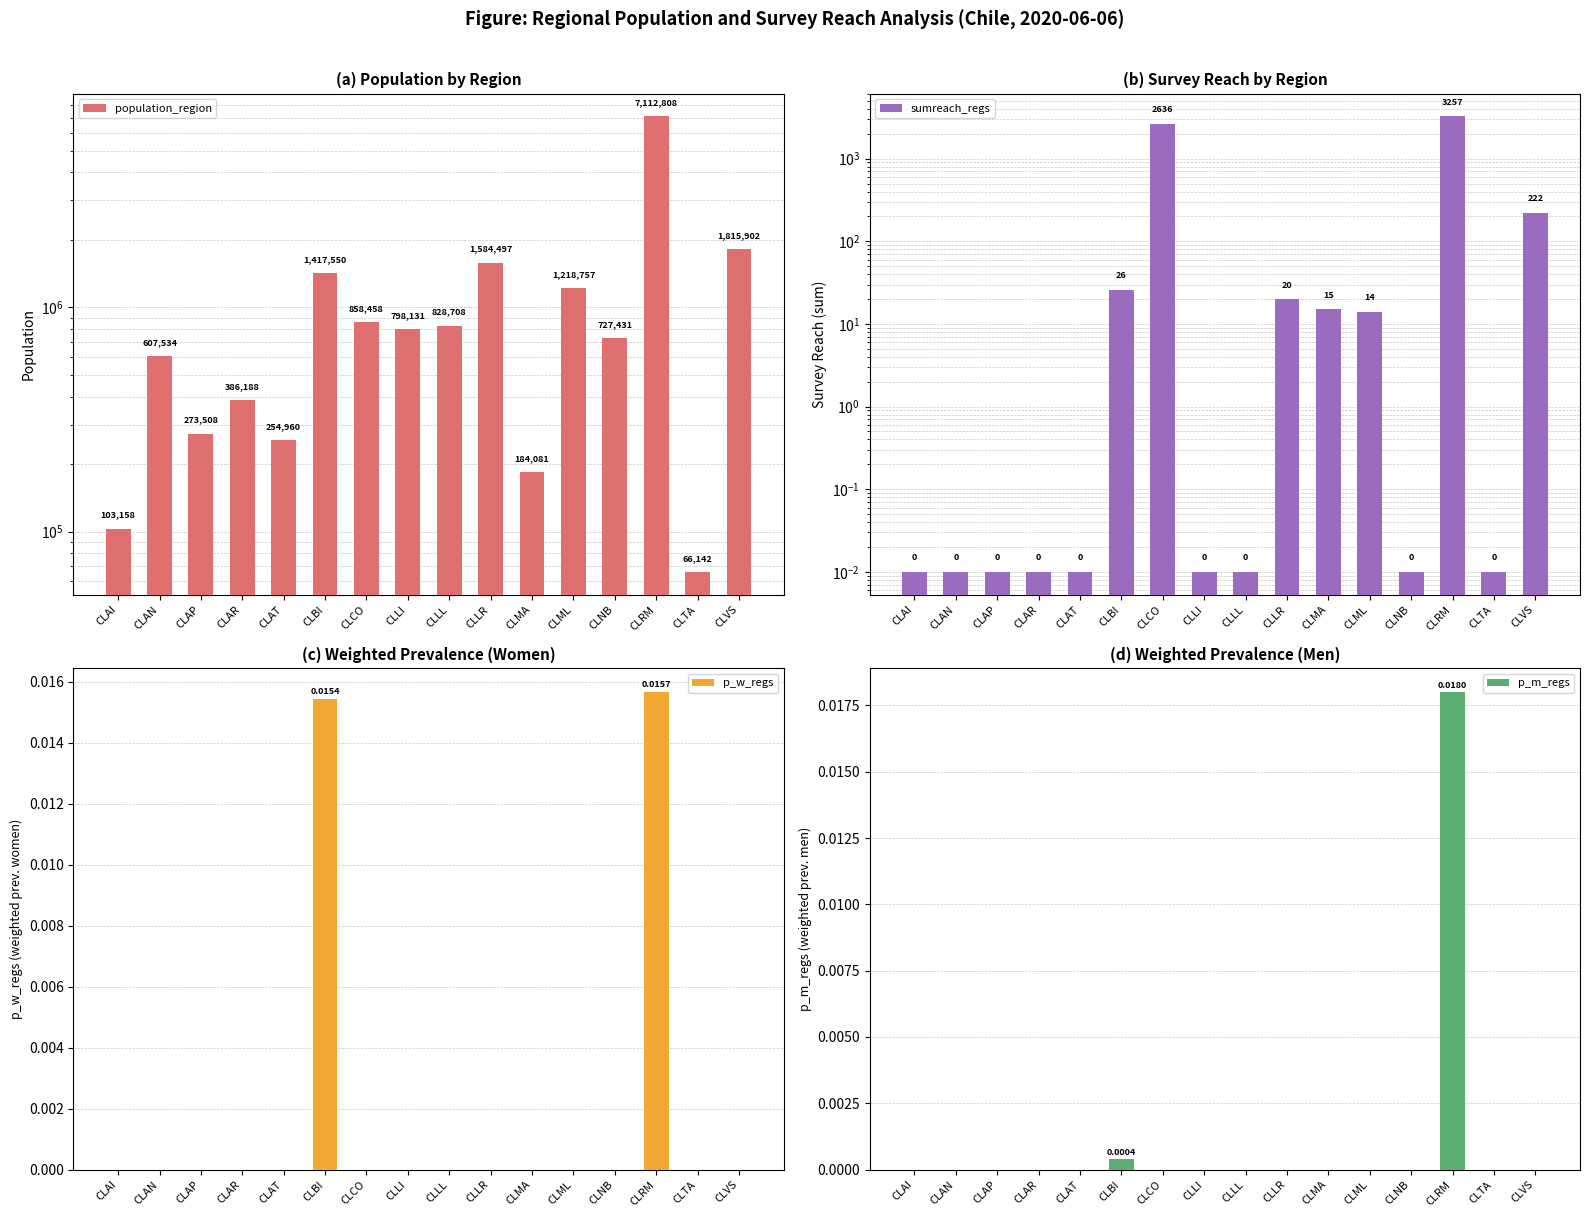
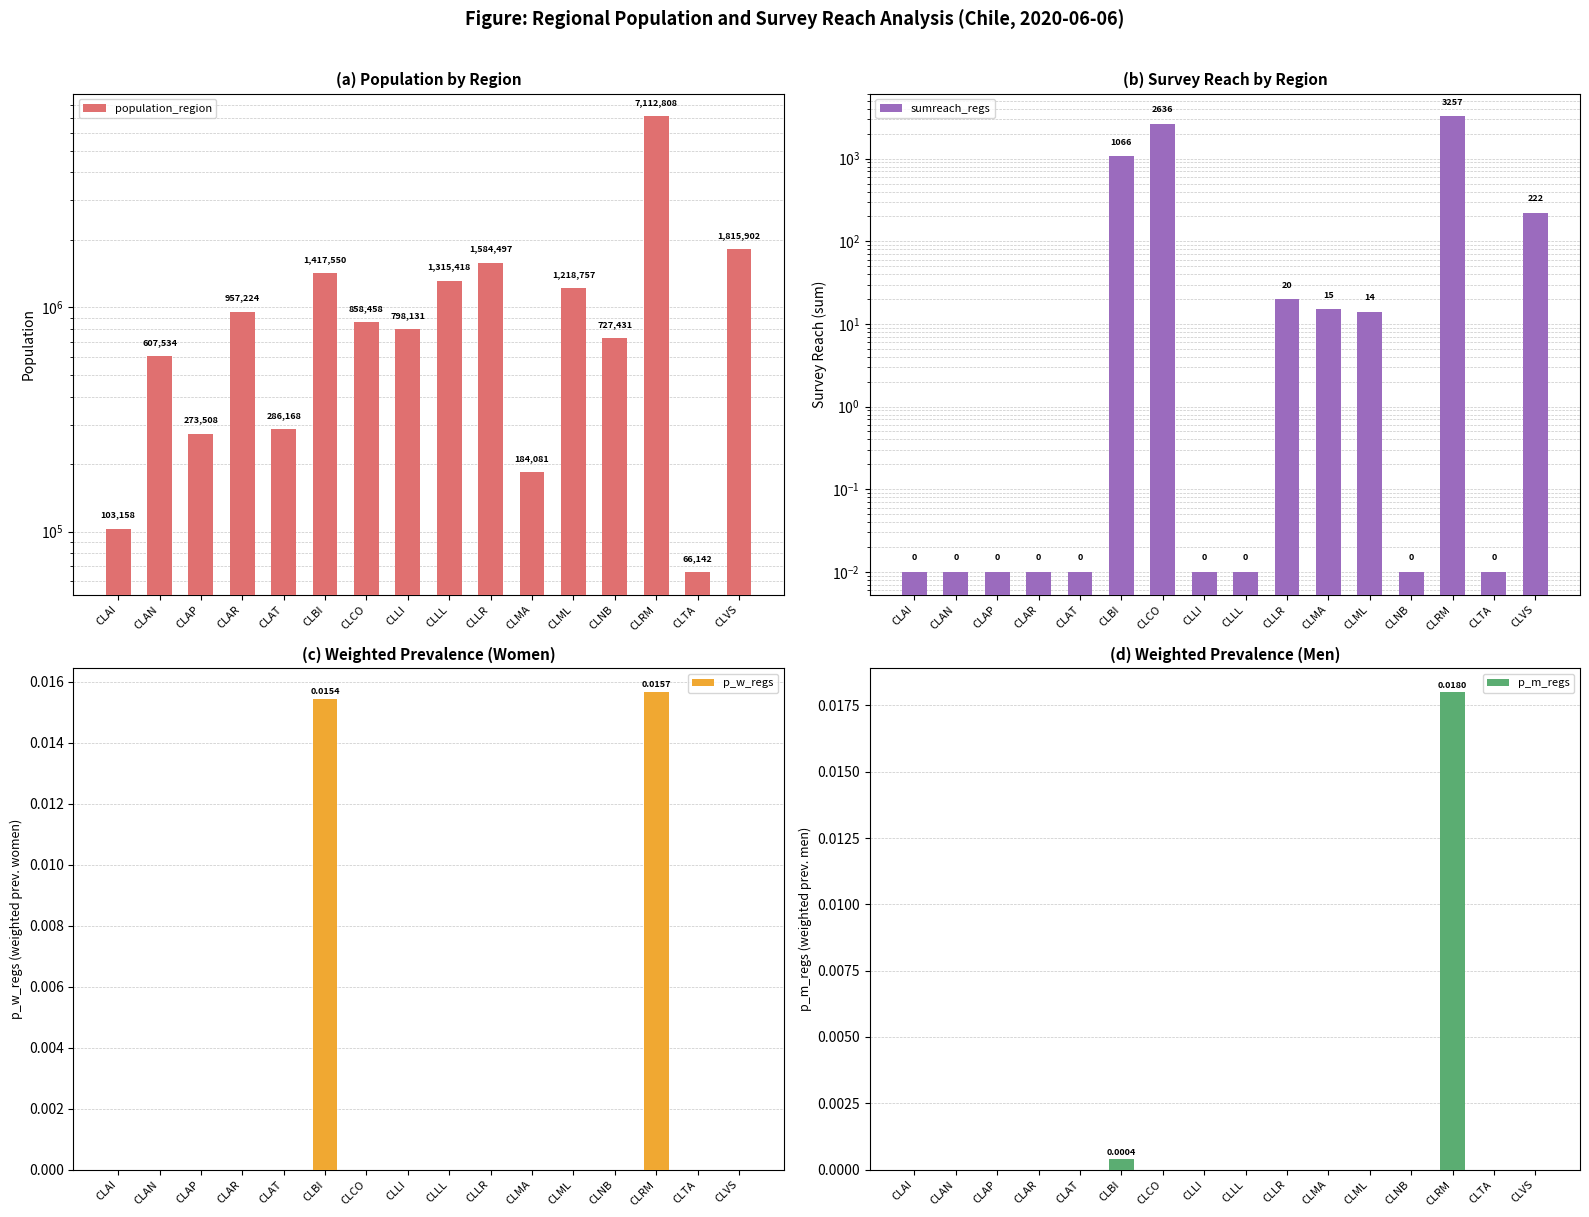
(a) Population by Region, CLAR: 386,188 -> 957,224
(a) Population by Region, CLAT: 254,960 -> 286,168
(a) Population by Region, CLLL: 828,708 -> 1,315,418
(b) Survey Reach by Region, CLBI: 26 -> 1066
